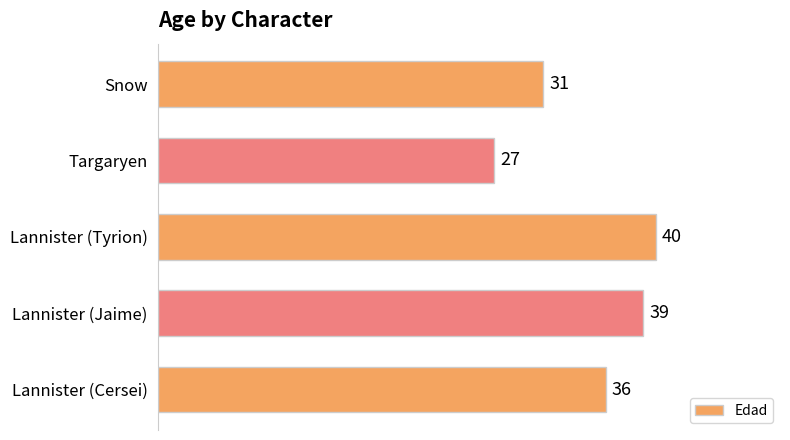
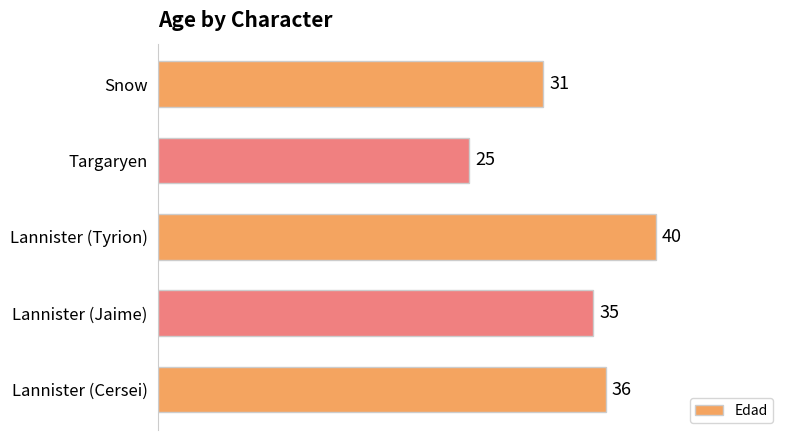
Targaryen: 27 -> 25
Lannister (Jaime): 39 -> 35
